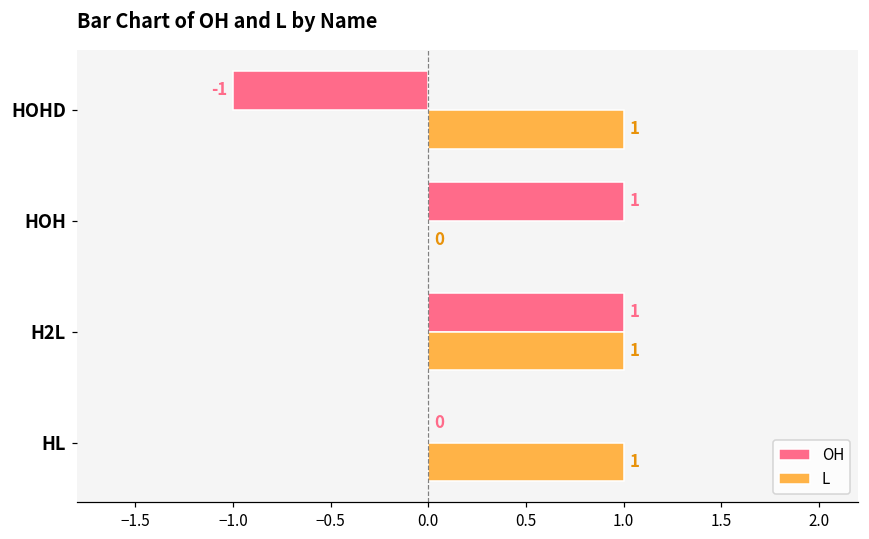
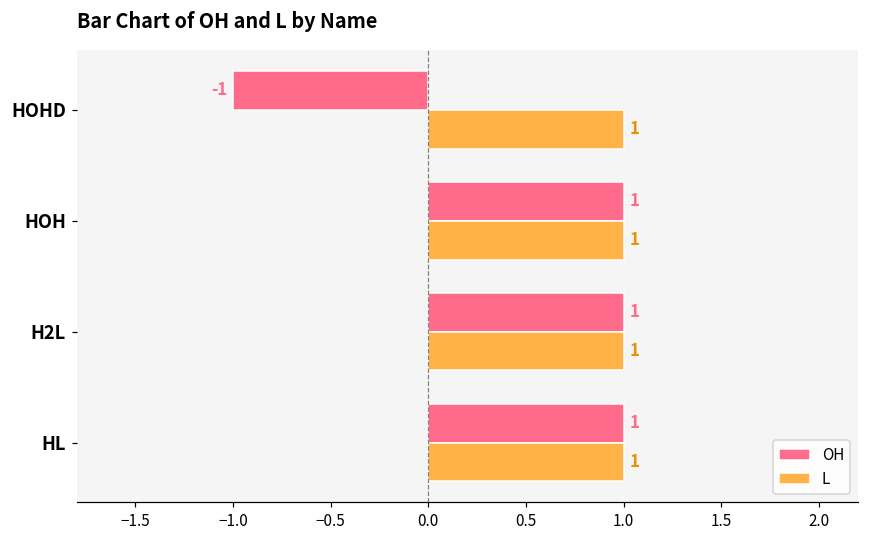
L, HOH: 0 -> 1
OH, HL: 0 -> 1
